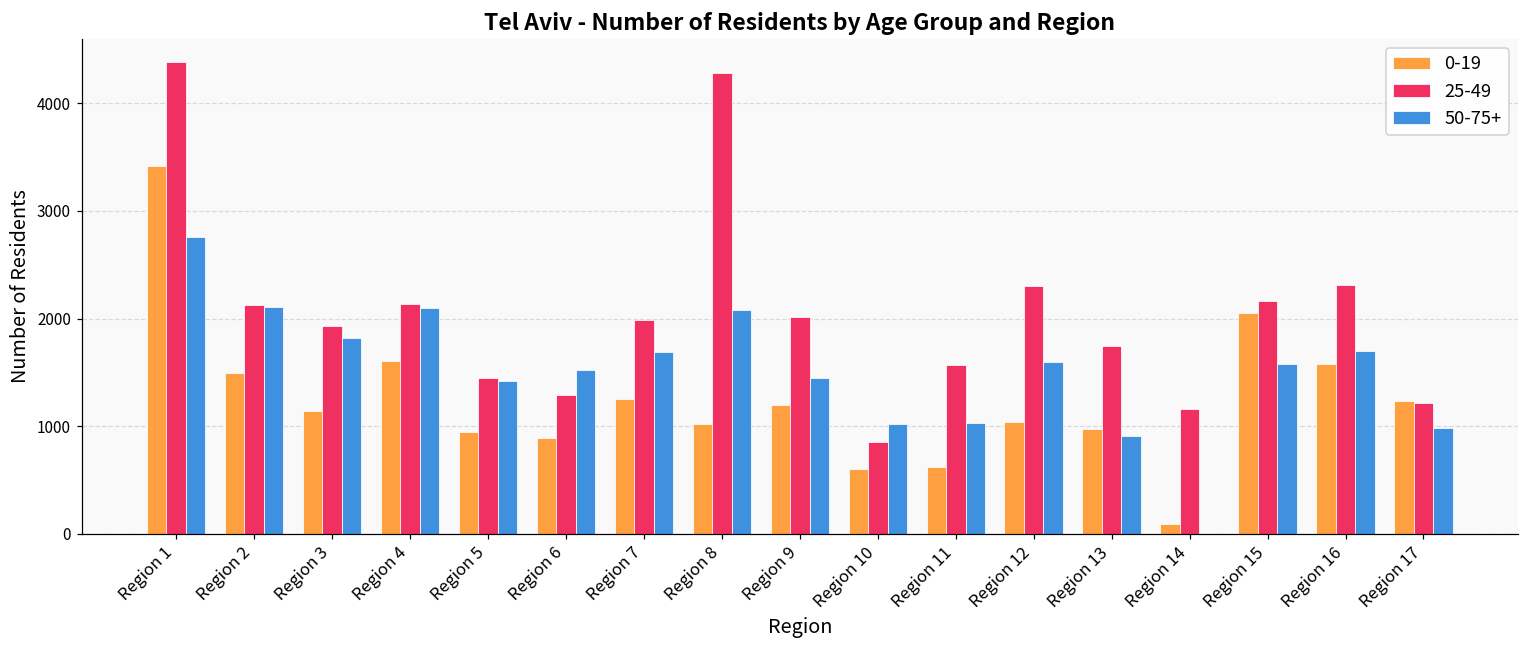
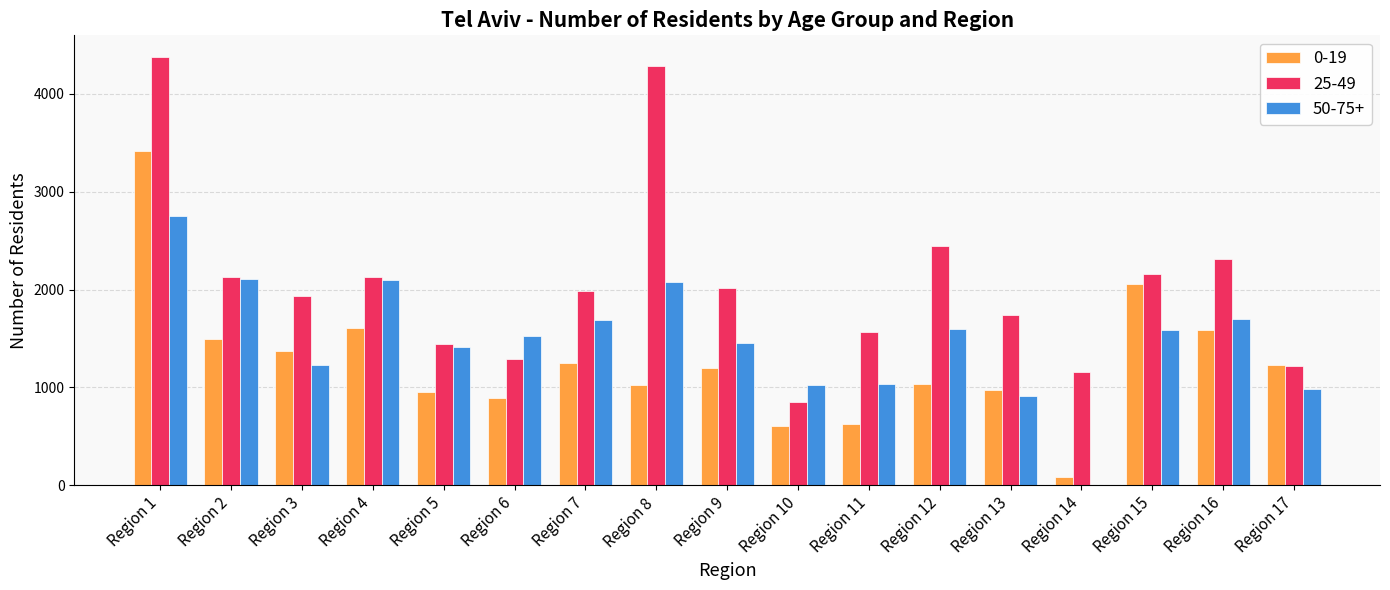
0-19, Region 3: 1100 -> 1400
50-75+, Region 3: 1800 -> 1200
25-49, Region 12: 2300 -> 2400
